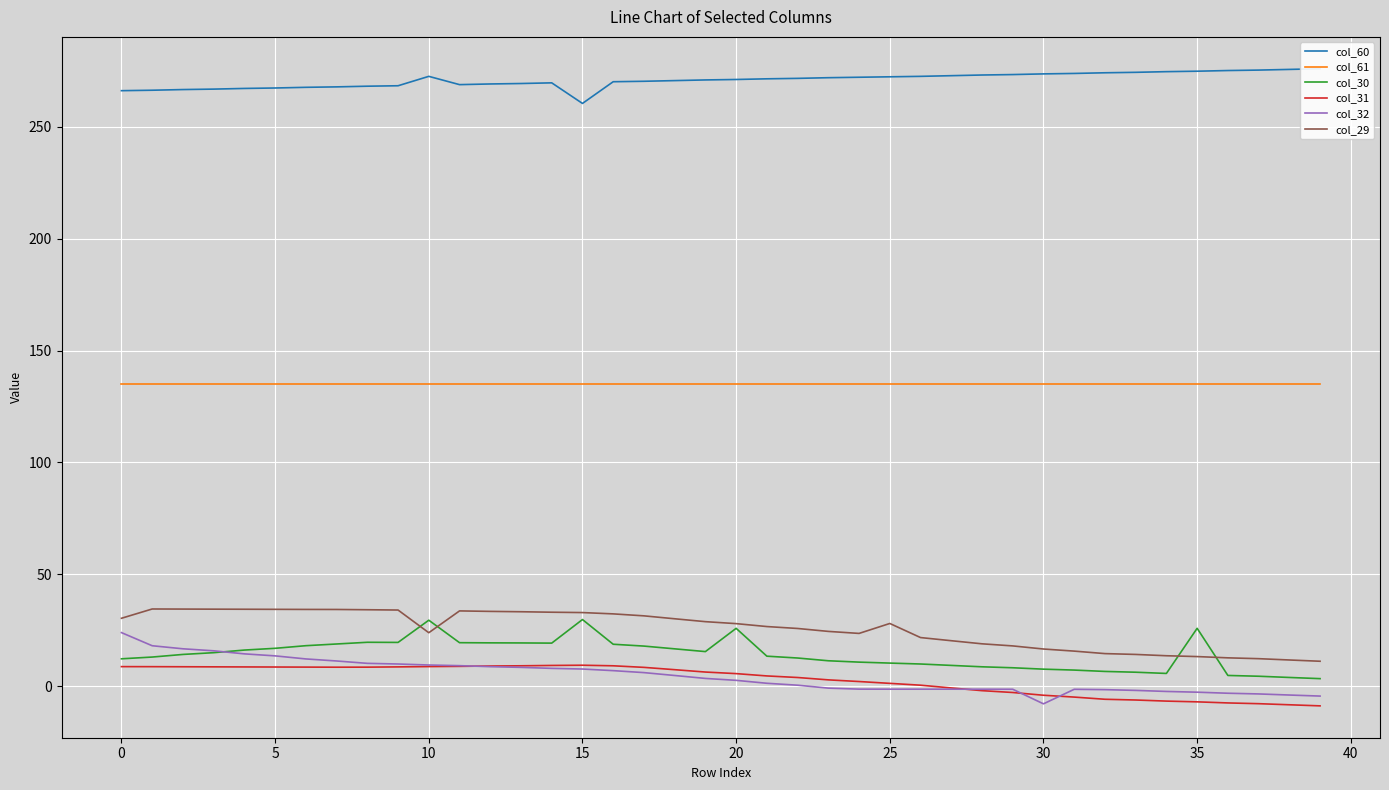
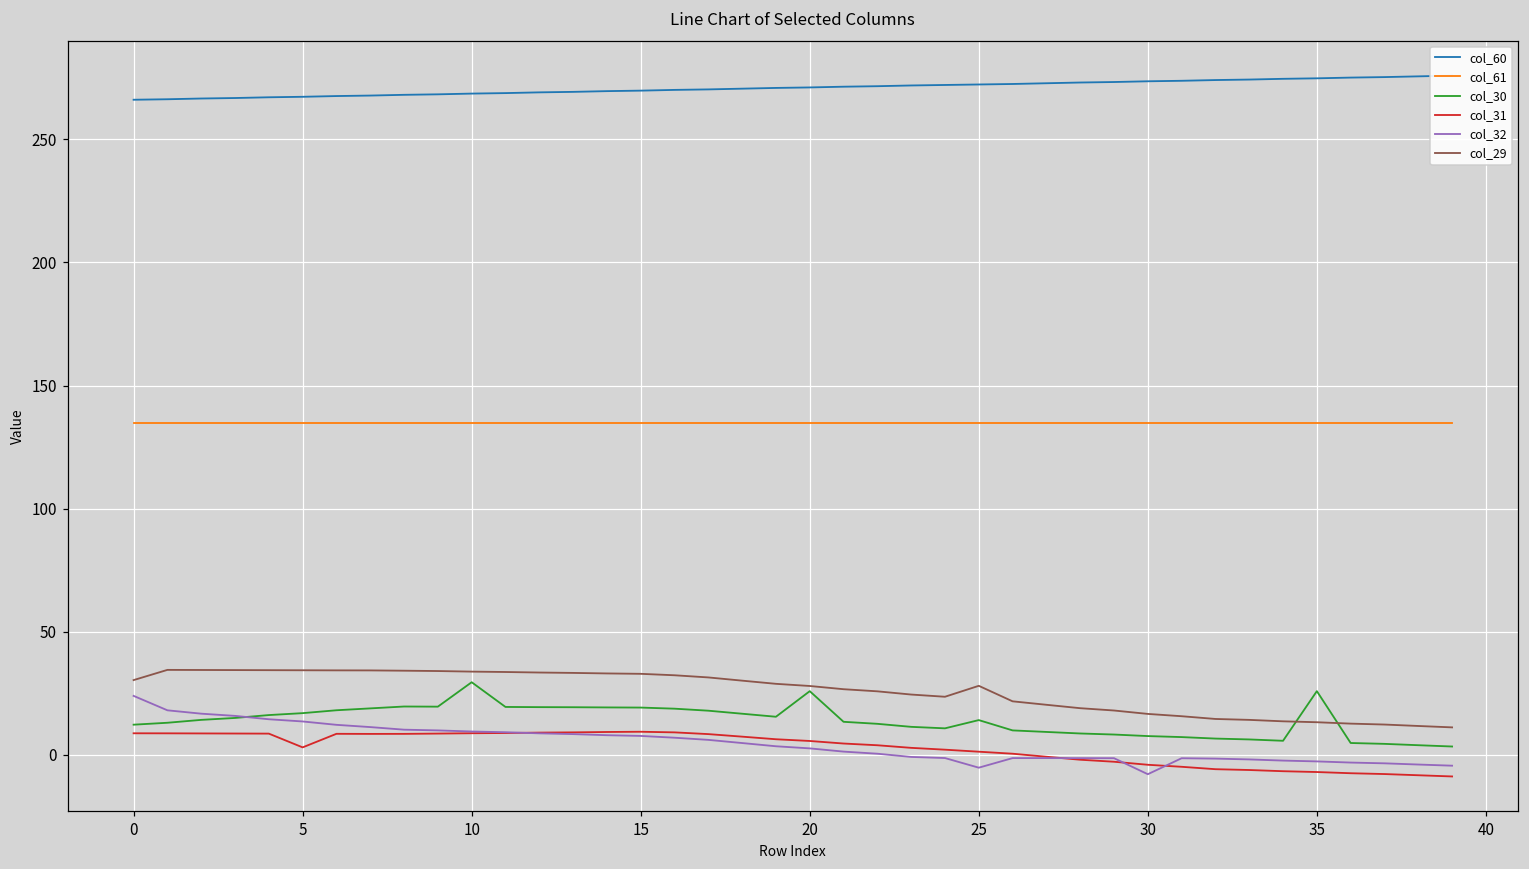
col_31, 5: 9 -> 3
col_60, 10: 273 -> 269
col_29, 10: 24 -> 34
col_60, 15: 260 -> 270
col_30, 15: 30 -> 19
col_30, 25: 10 -> 14
col_32, 25: -1 -> -5
